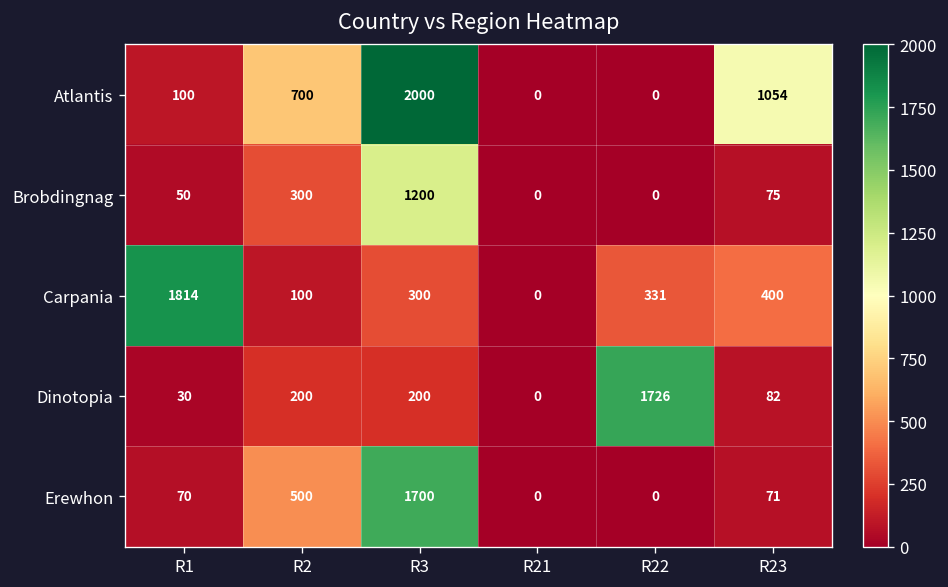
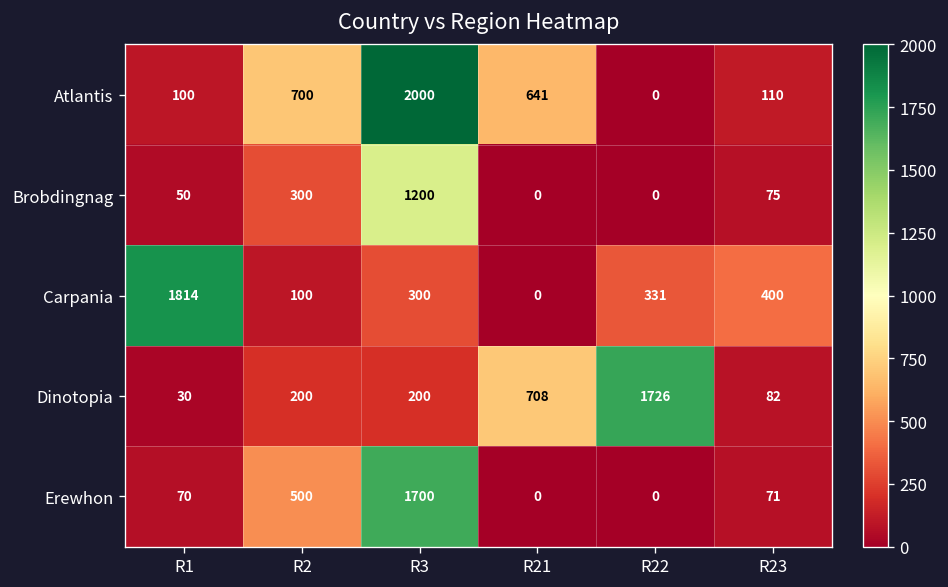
Atlantis, R21: 0 -> 641
Atlantis, R23: 1054 -> 110
Dinotopia, R21: 0 -> 708
